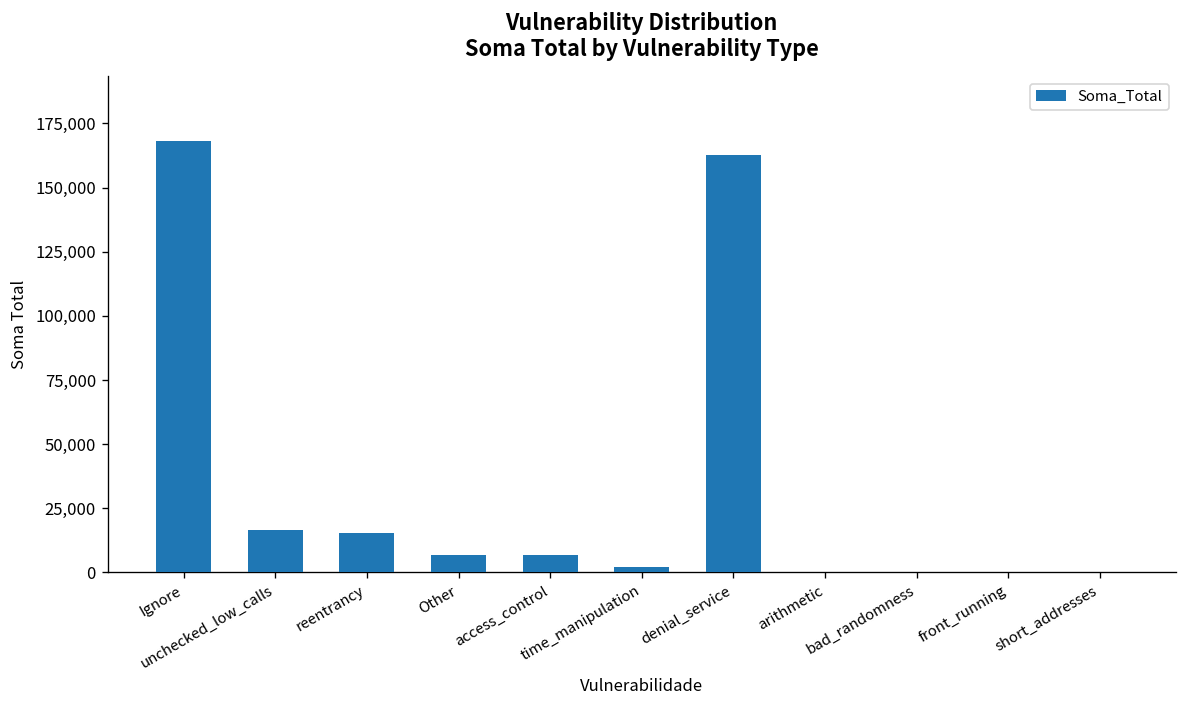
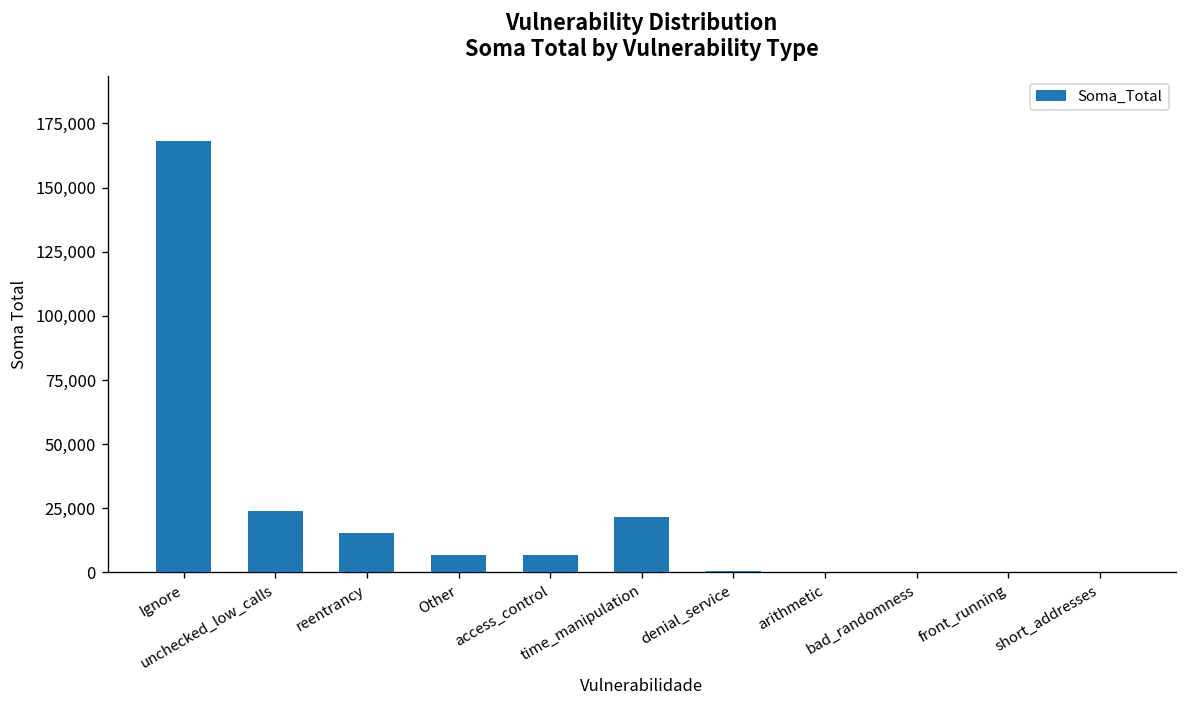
unchecked_low_calls: 17,000 -> 24,000
time_manipulation: 2,000 -> 22,000
denial_service: 163,000 -> 0
